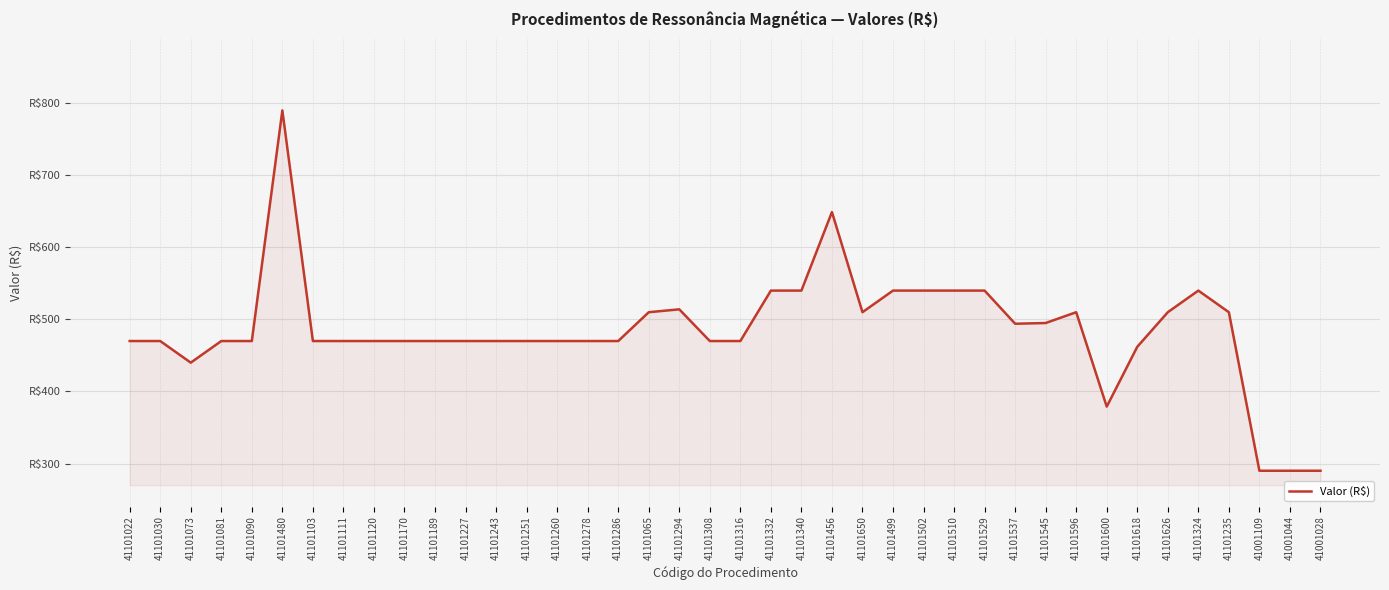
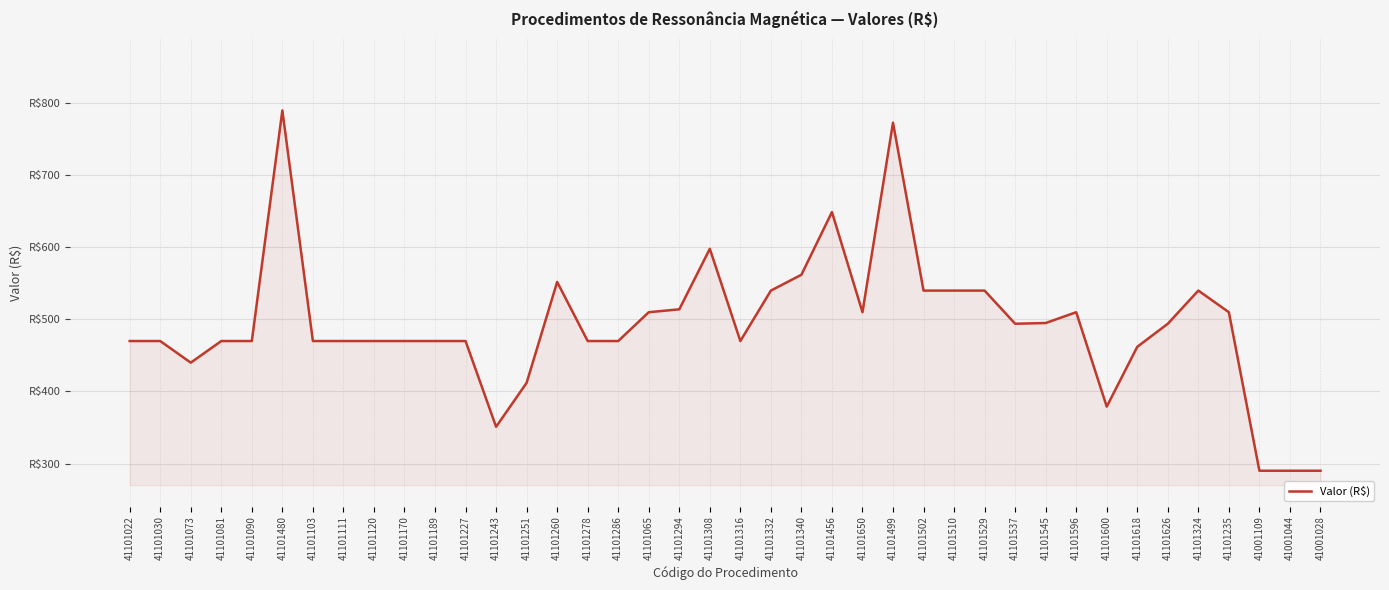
41101243: R$470 -> R$350
41101251: R$470 -> R$410
41101260: R$470 -> R$550
41101308: R$470 -> R$600
41101340: R$540 -> R$560
41101499: R$540 -> R$770
41101626: R$510 -> R$490
